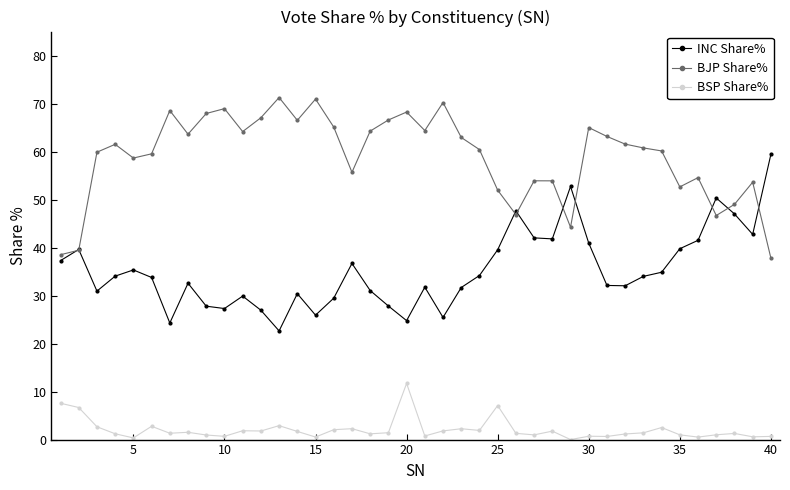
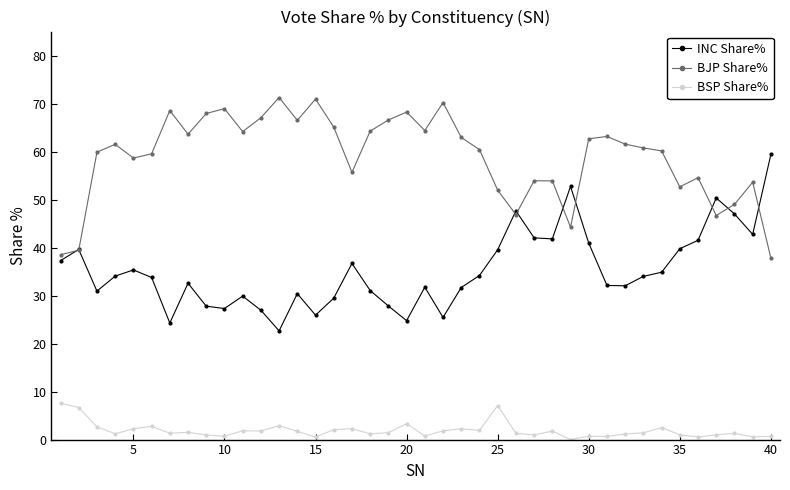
BSP Share%, 5: 0 -> 2
BSP Share%, 20: 12 -> 3
BJP Share%, 30: 65 -> 63
